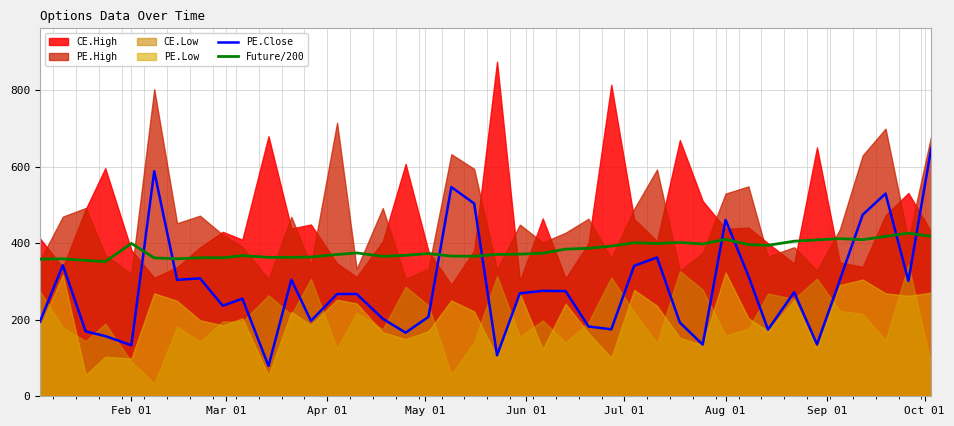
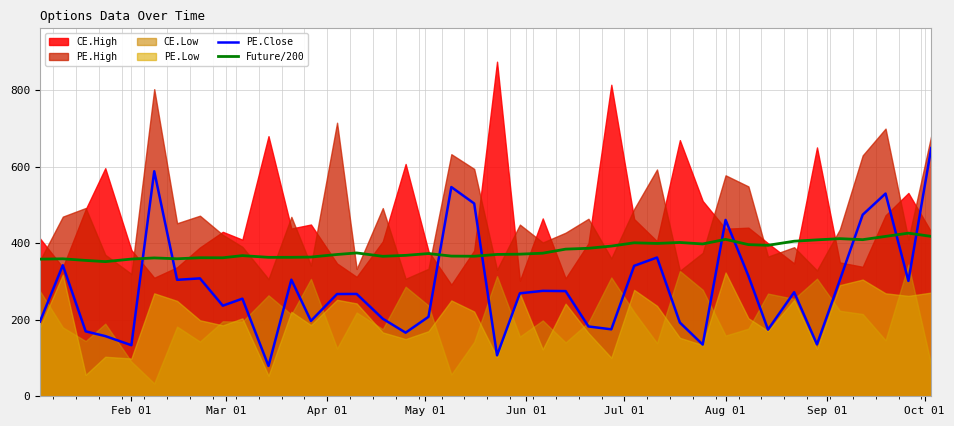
Future/200, Feb 01: 400 -> 360
PE.High, Aug 01: 530 -> 580
